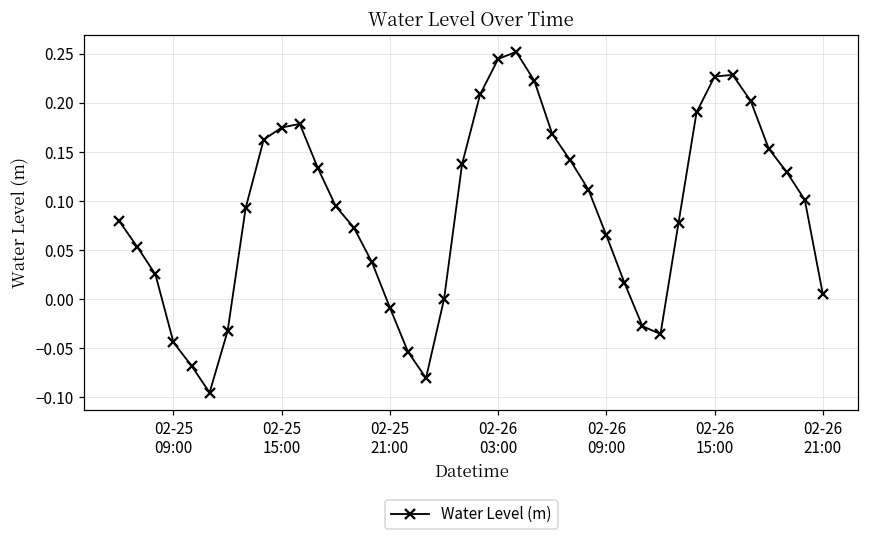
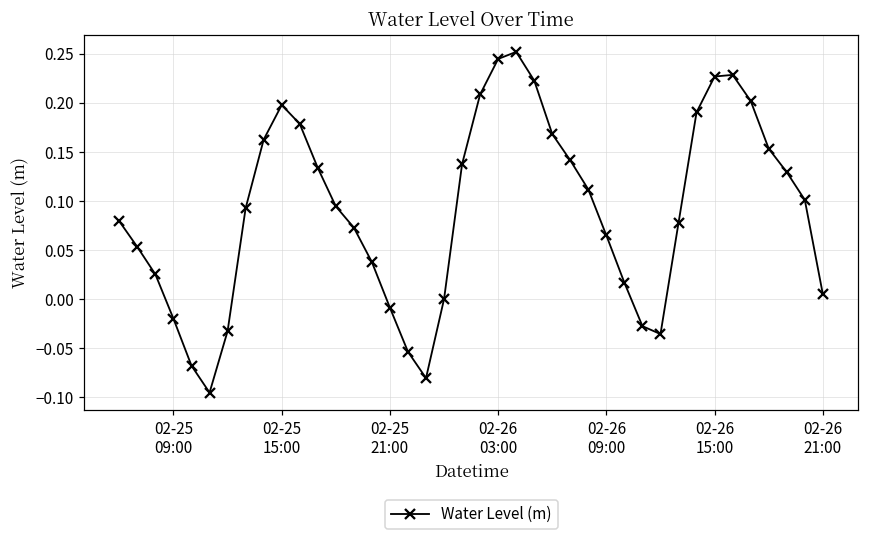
02-25 09:00: -0.04 -> -0.02
02-25 15:00: 0.17 -> 0.20
